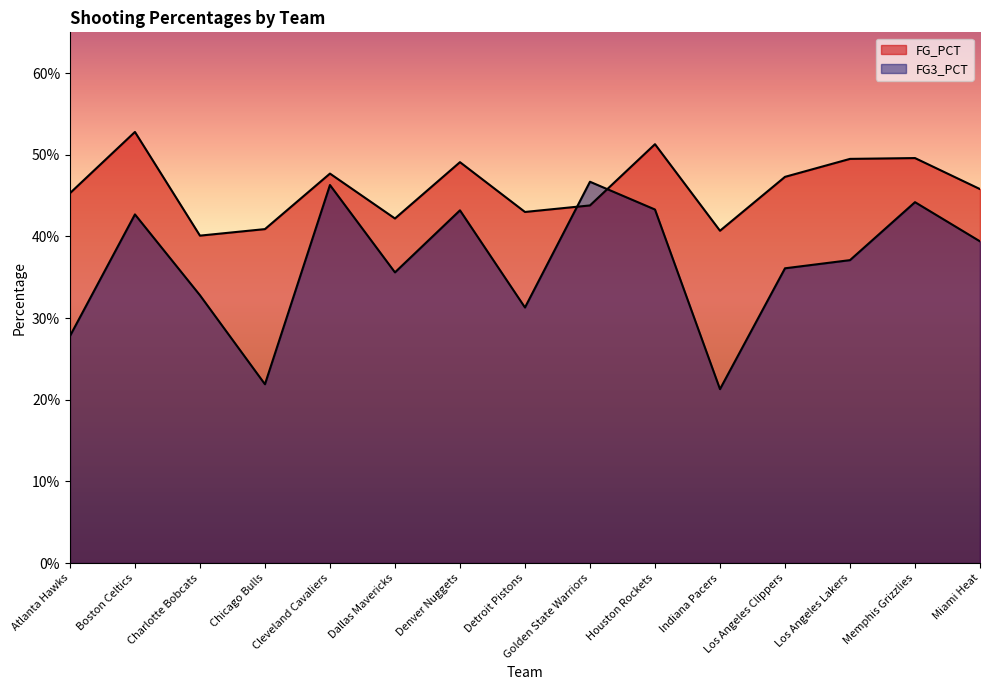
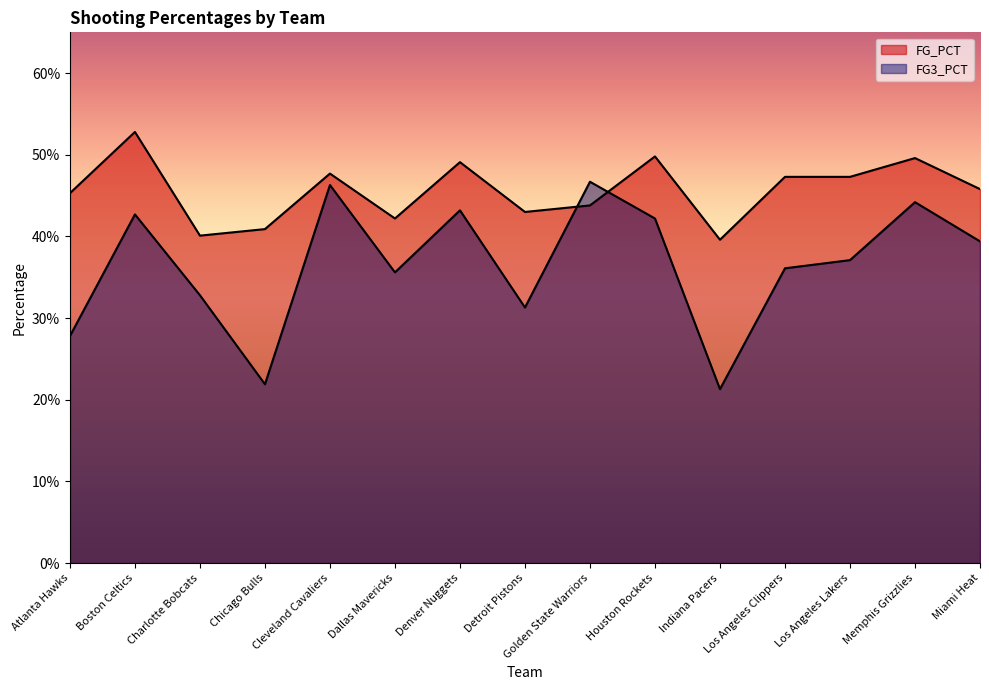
FG_PCT, Houston Rockets: 51% -> 50%
FG3_PCT, Houston Rockets: 43% -> 42%
FG_PCT, Indiana Pacers: 41% -> 40%
FG_PCT, Los Angeles Lakers: 50% -> 47%
